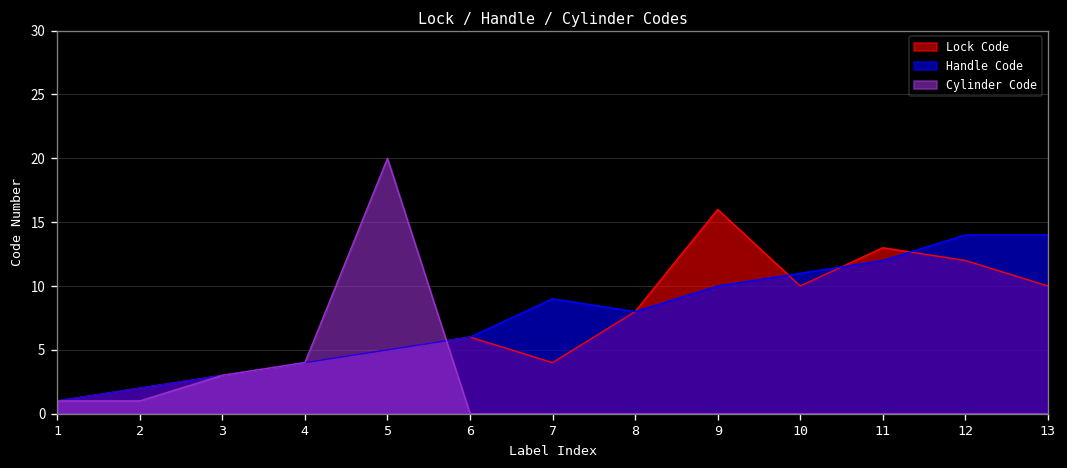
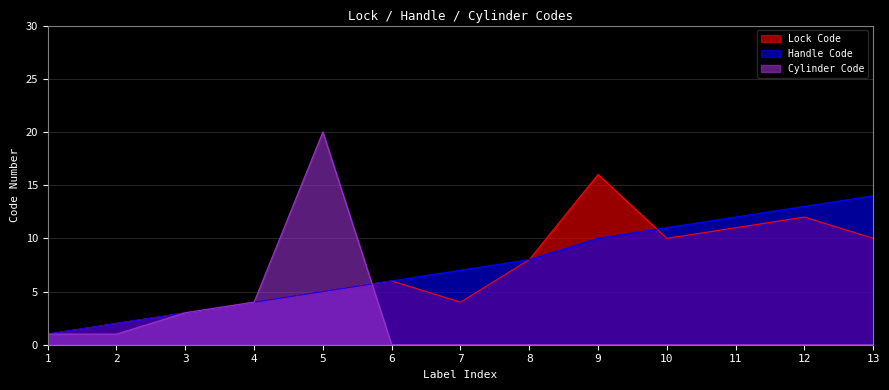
Handle Code, 7: 9 -> 7
Lock Code, 11: 13 -> 11
Handle Code, 12: 14 -> 13
